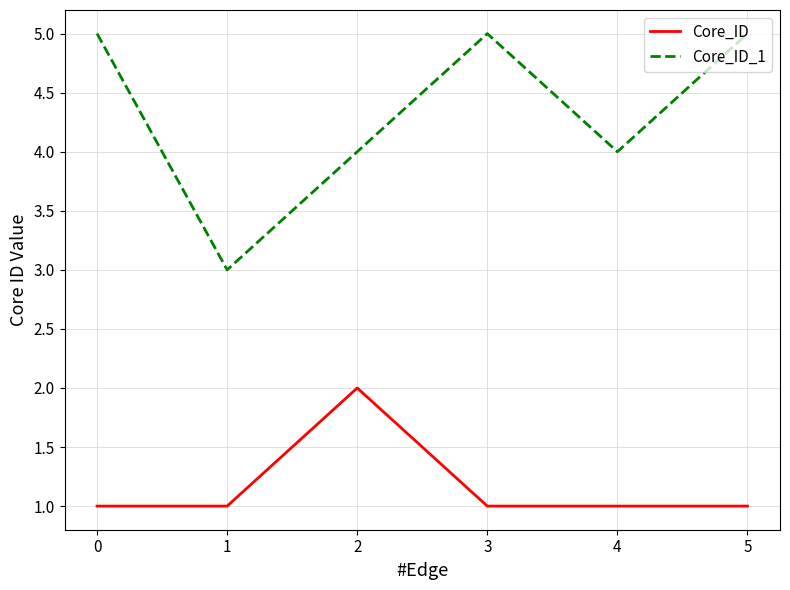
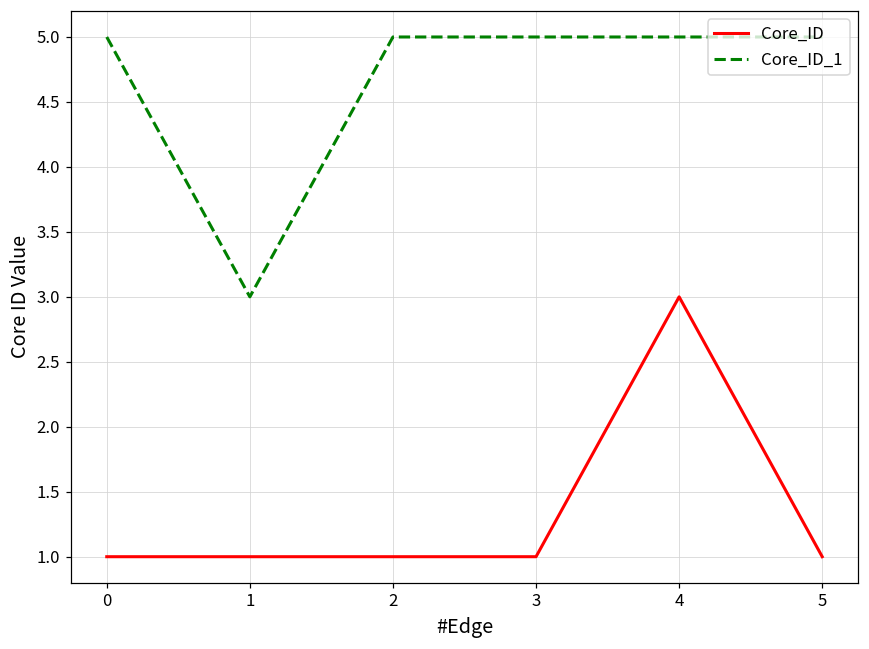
Core_ID, 2: 2 -> 1
Core_ID_1, 2: 4 -> 5
Core_ID, 4: 1 -> 3
Core_ID_1, 4: 4 -> 5
